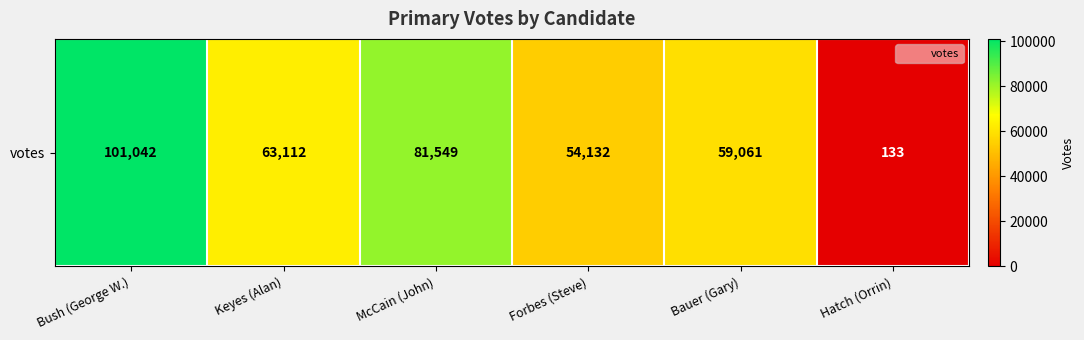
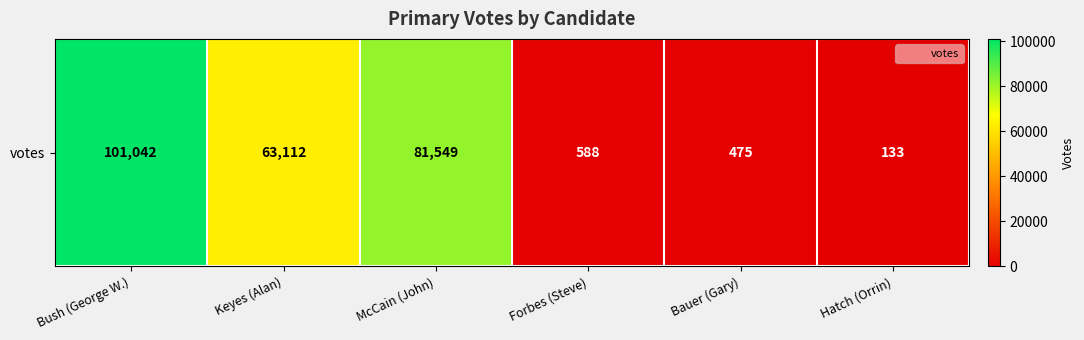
votes, Forbes (Steve): 54,132 -> 588
votes, Bauer (Gary): 59,061 -> 475
